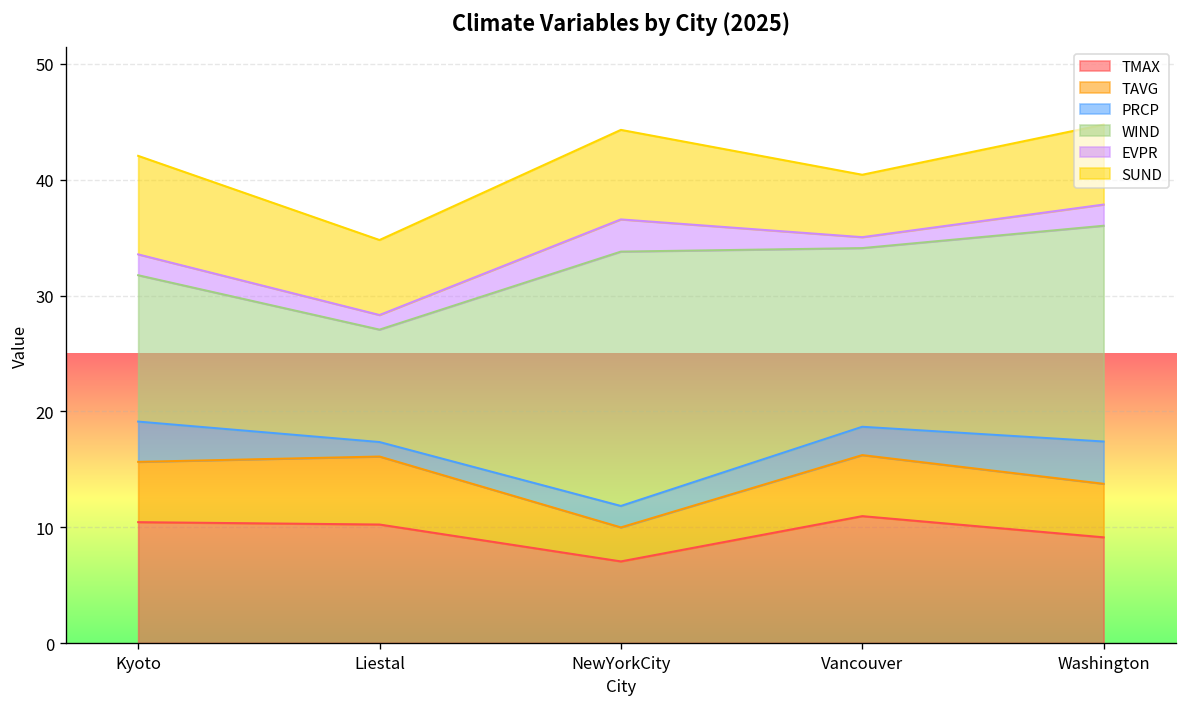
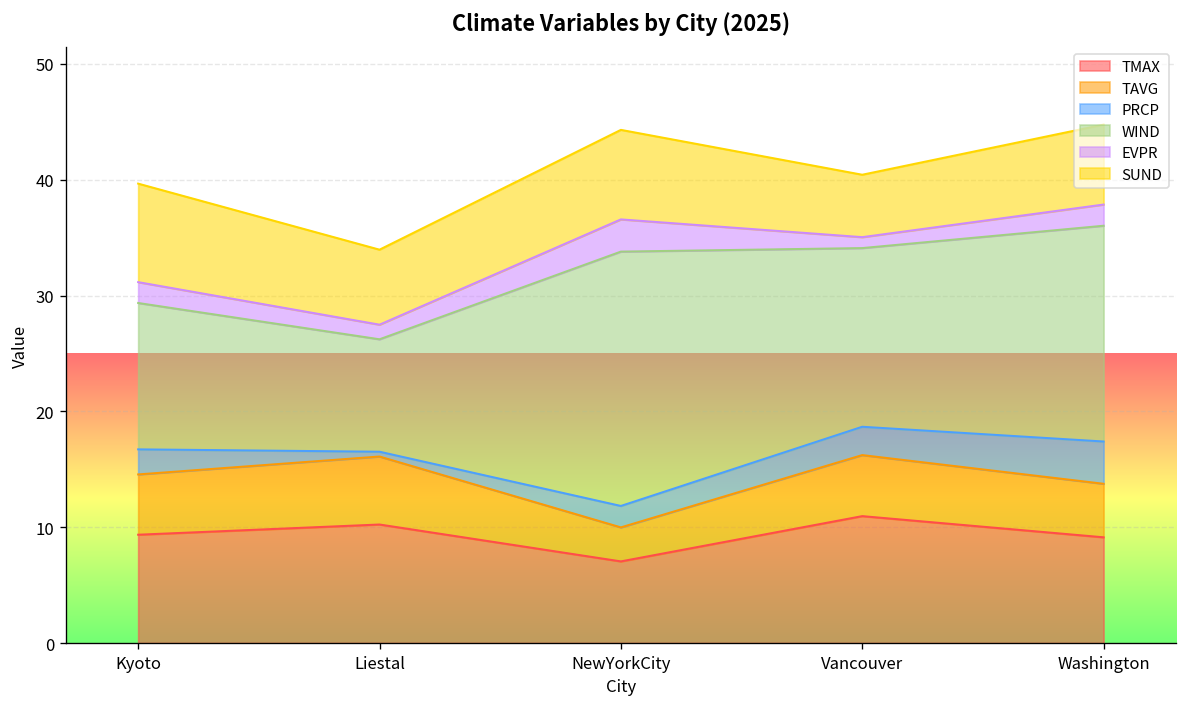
TMAX, Kyoto: 10 -> 9
PRCP, Kyoto: 3 -> 2
PRCP, Liestal: 1 -> 0
